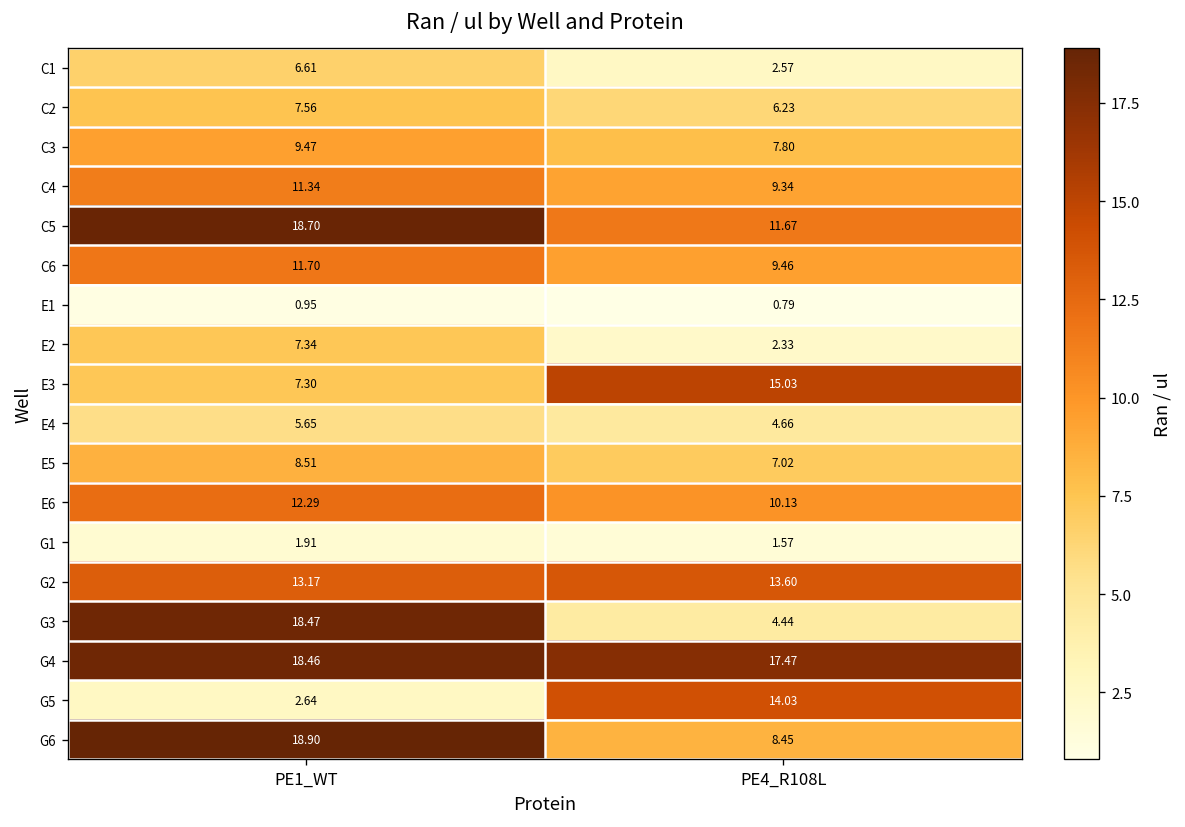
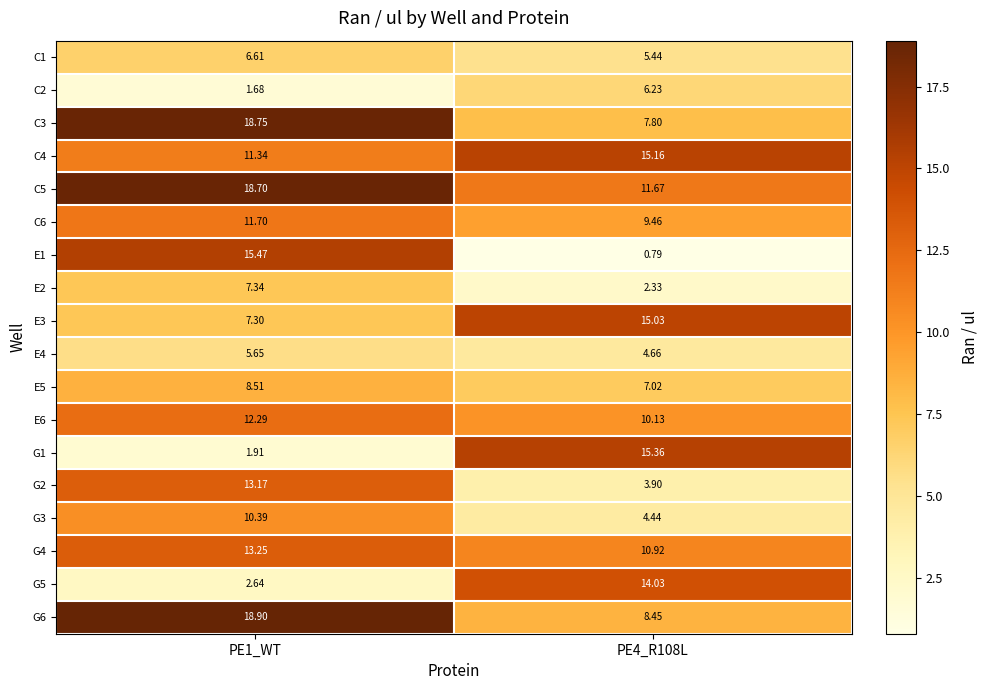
C1, PE4_R108L: 2.57 -> 5.44
C2, PE1_WT: 7.56 -> 1.68
C3, PE1_WT: 9.47 -> 18.75
C4, PE4_R108L: 9.34 -> 15.16
E1, PE1_WT: 0.95 -> 15.47
G1, PE4_R108L: 1.57 -> 15.36
G2, PE4_R108L: 13.60 -> 3.90
G3, PE1_WT: 18.47 -> 10.39
G4, PE1_WT: 18.46 -> 13.25
G4, PE4_R108L: 17.47 -> 10.92
